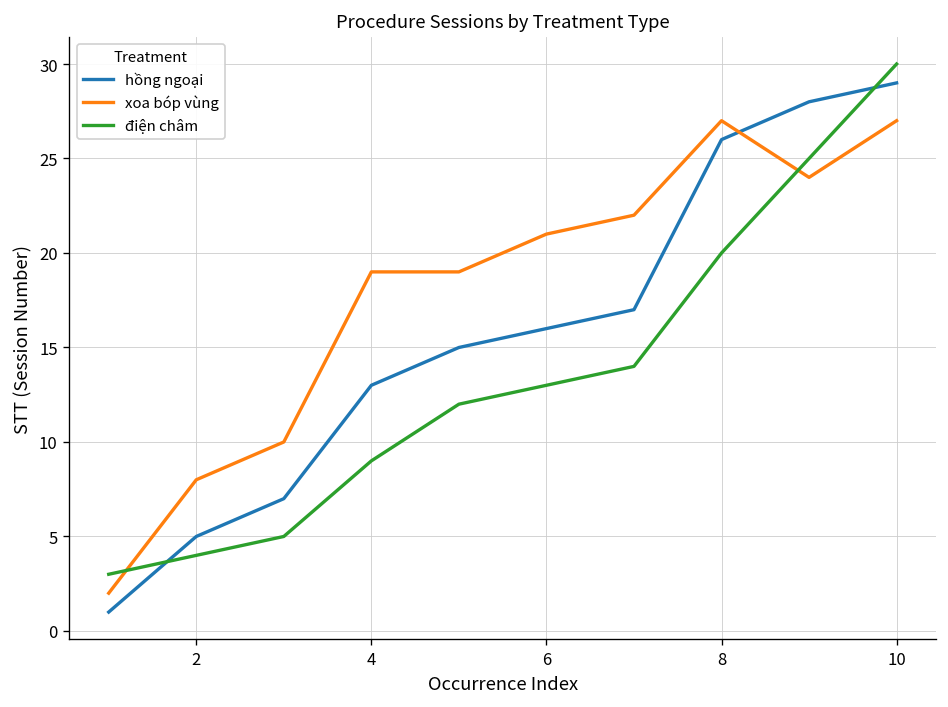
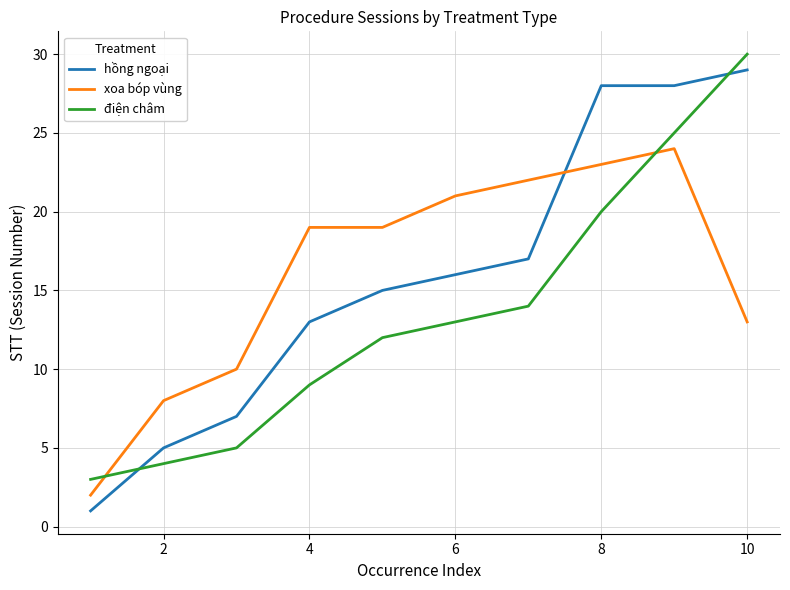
hồng ngoại, 8: 26 -> 28
xoa bóp vùng, 8: 27 -> 23
xoa bóp vùng, 10: 27 -> 13
